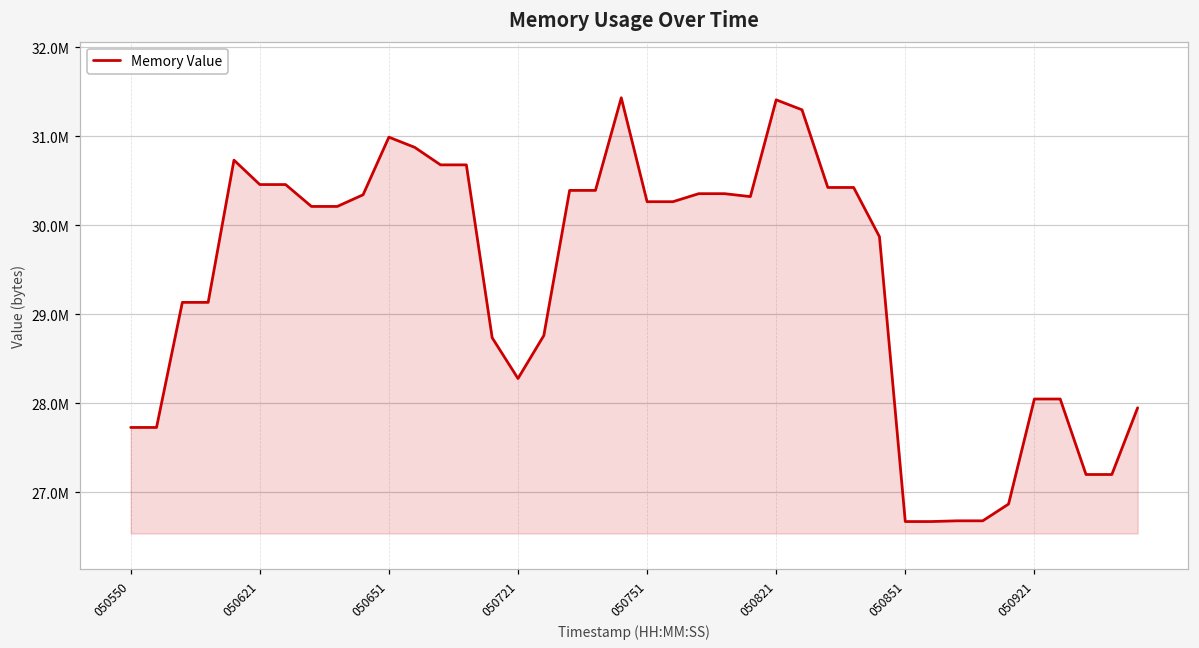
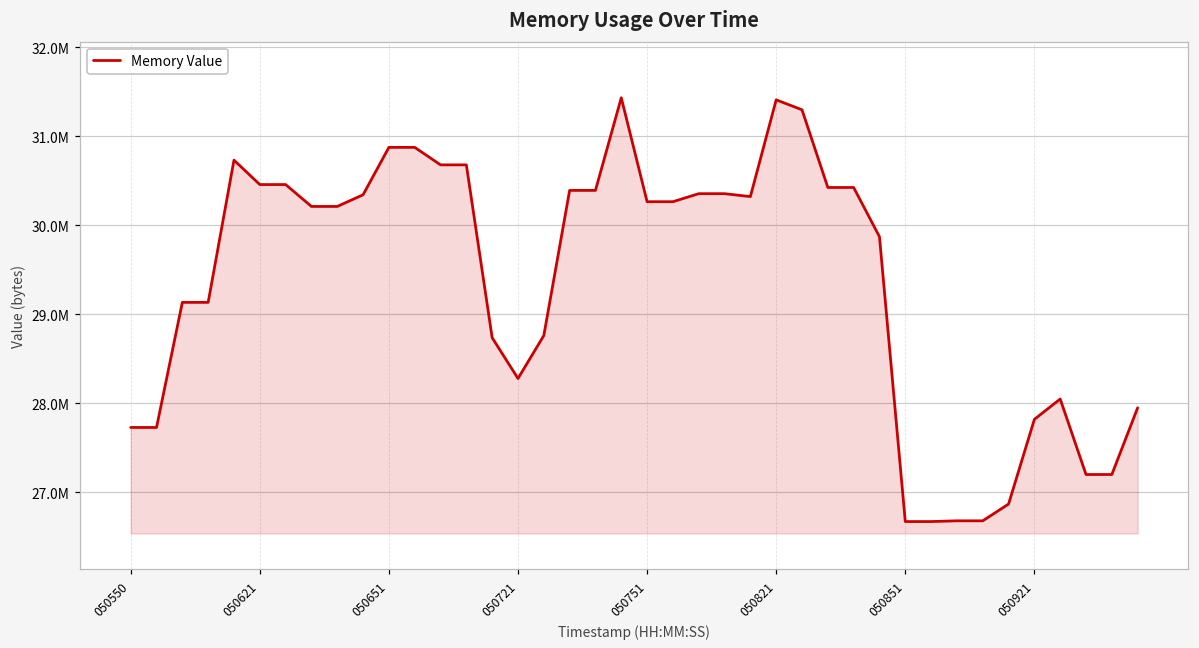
050651: 31000000 -> 30900000
050921: 28000000 -> 27800000
